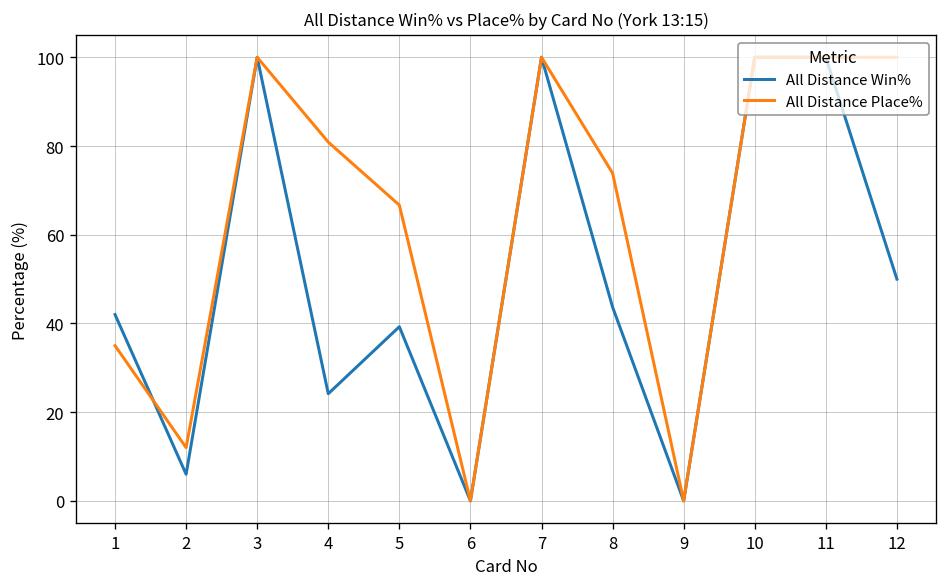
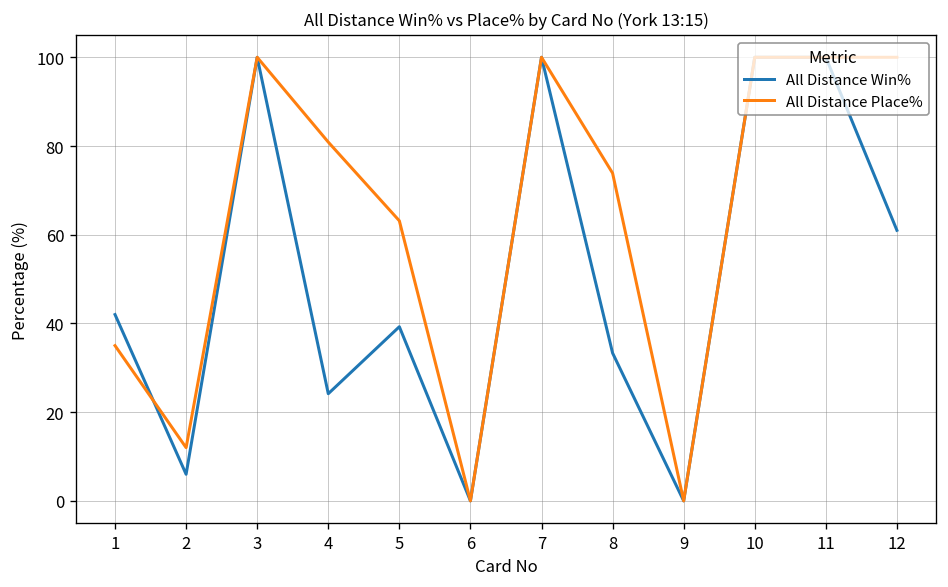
All Distance Place%, 5: 67 -> 63
All Distance Win%, 8: 44 -> 33
All Distance Win%, 12: 50 -> 61
